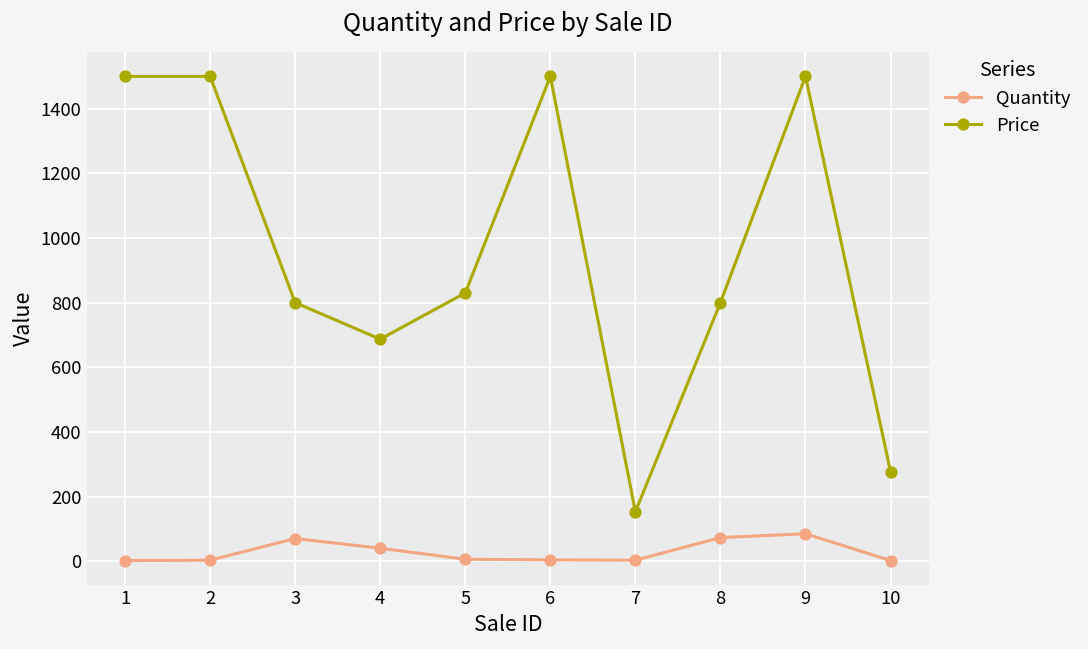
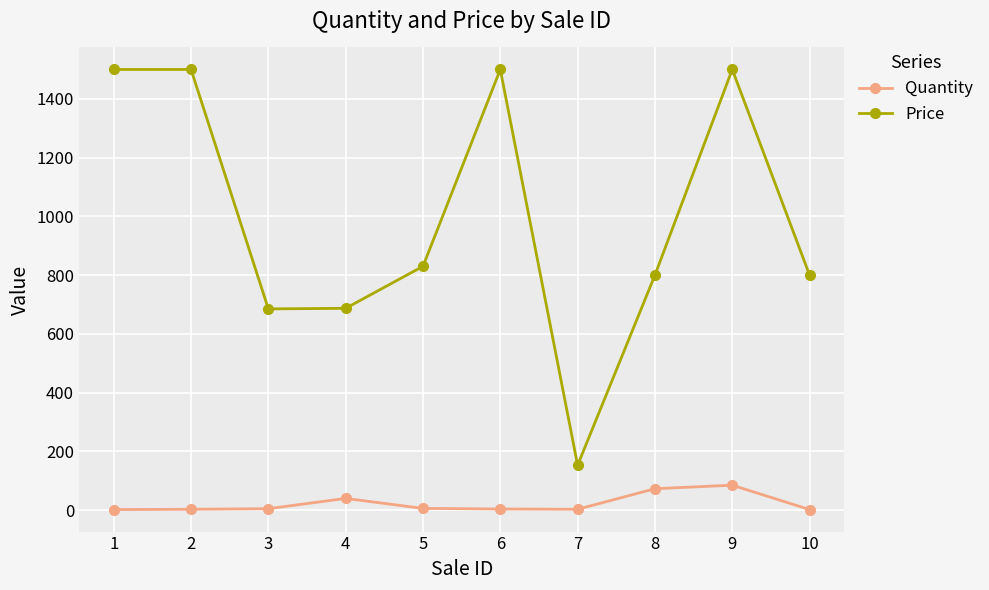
Quantity, 3: 70 -> 10
Price, 3: 800 -> 690
Price, 10: 280 -> 800
